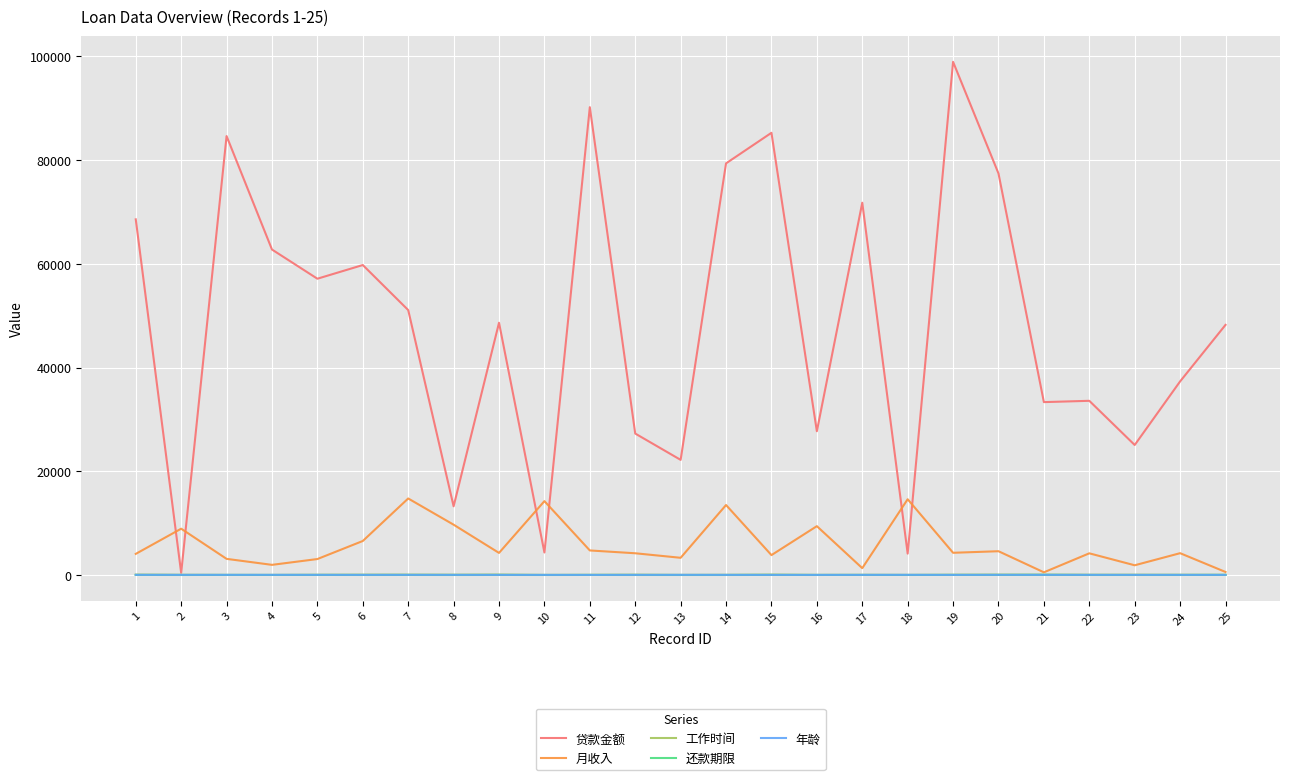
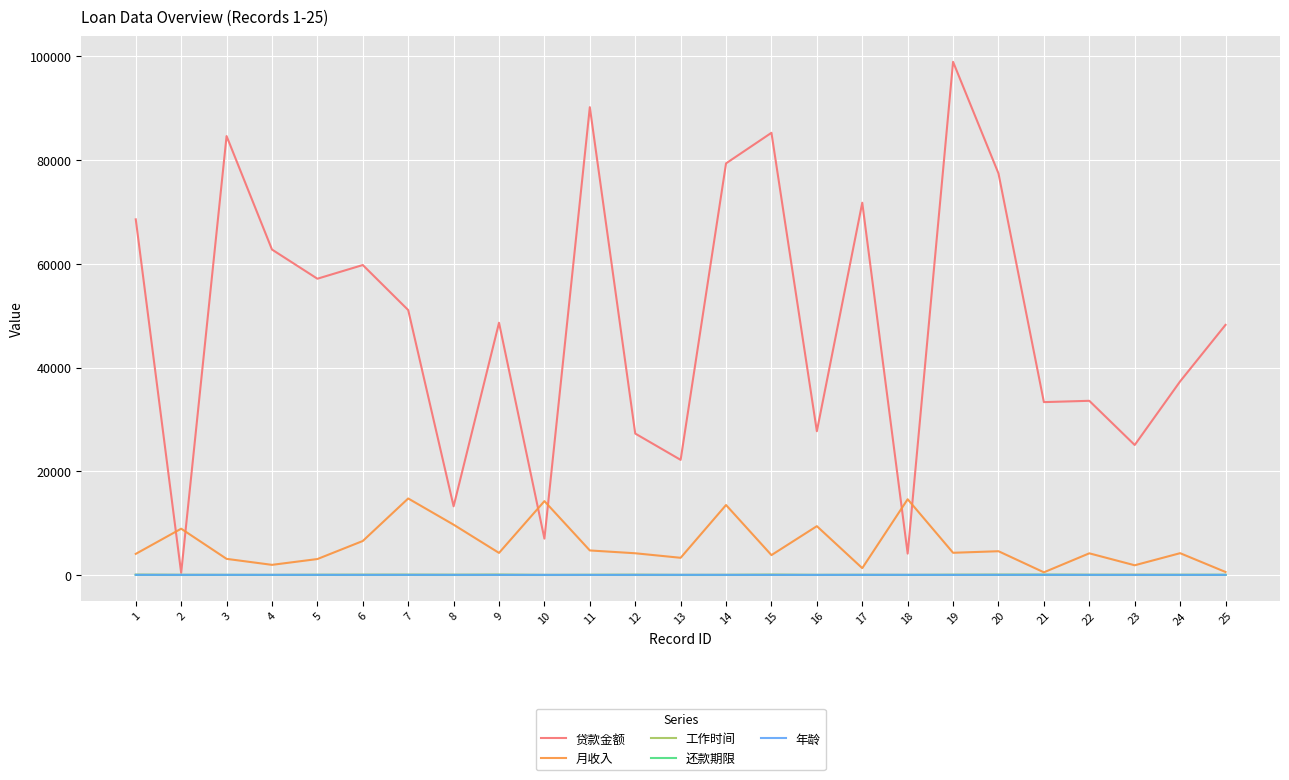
贷款金额, 10: 4000 -> 7000
